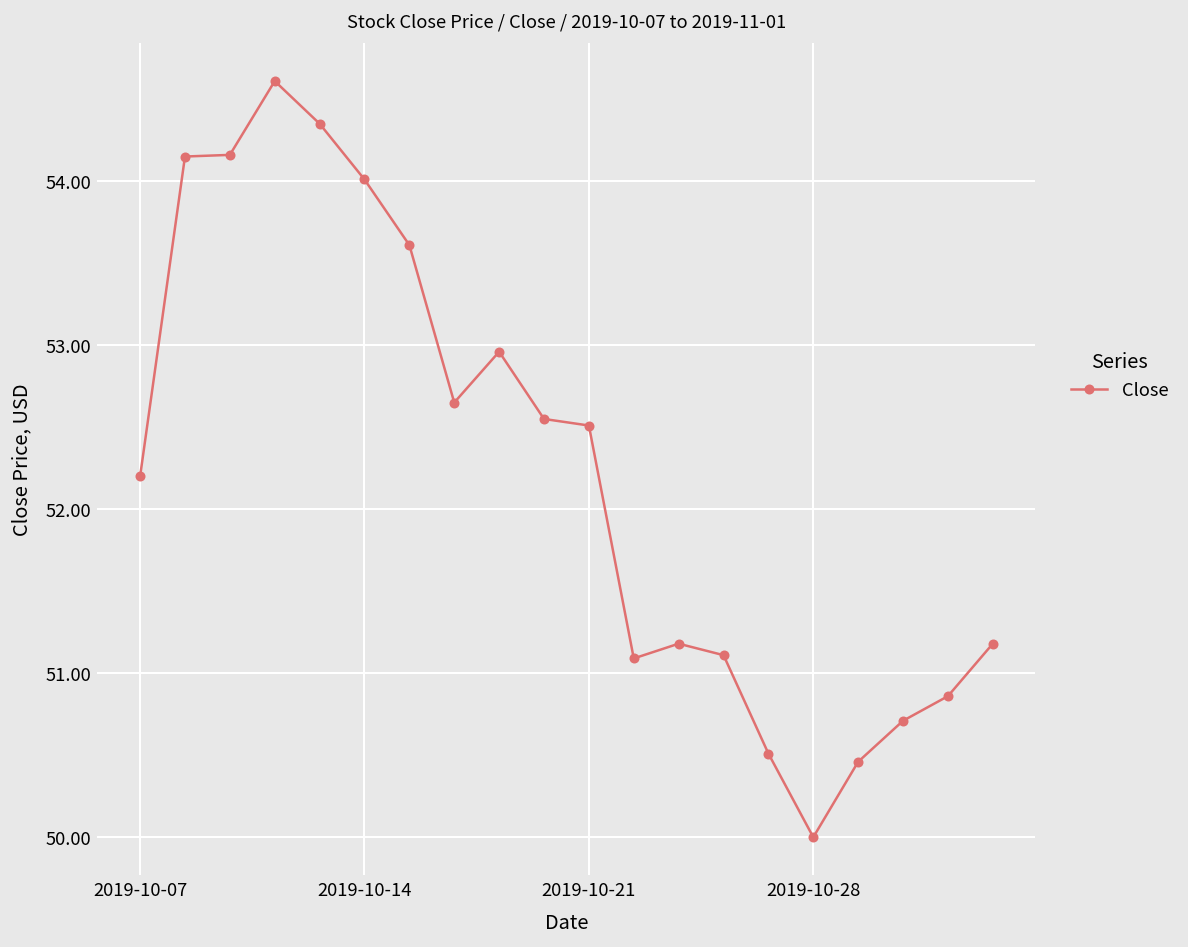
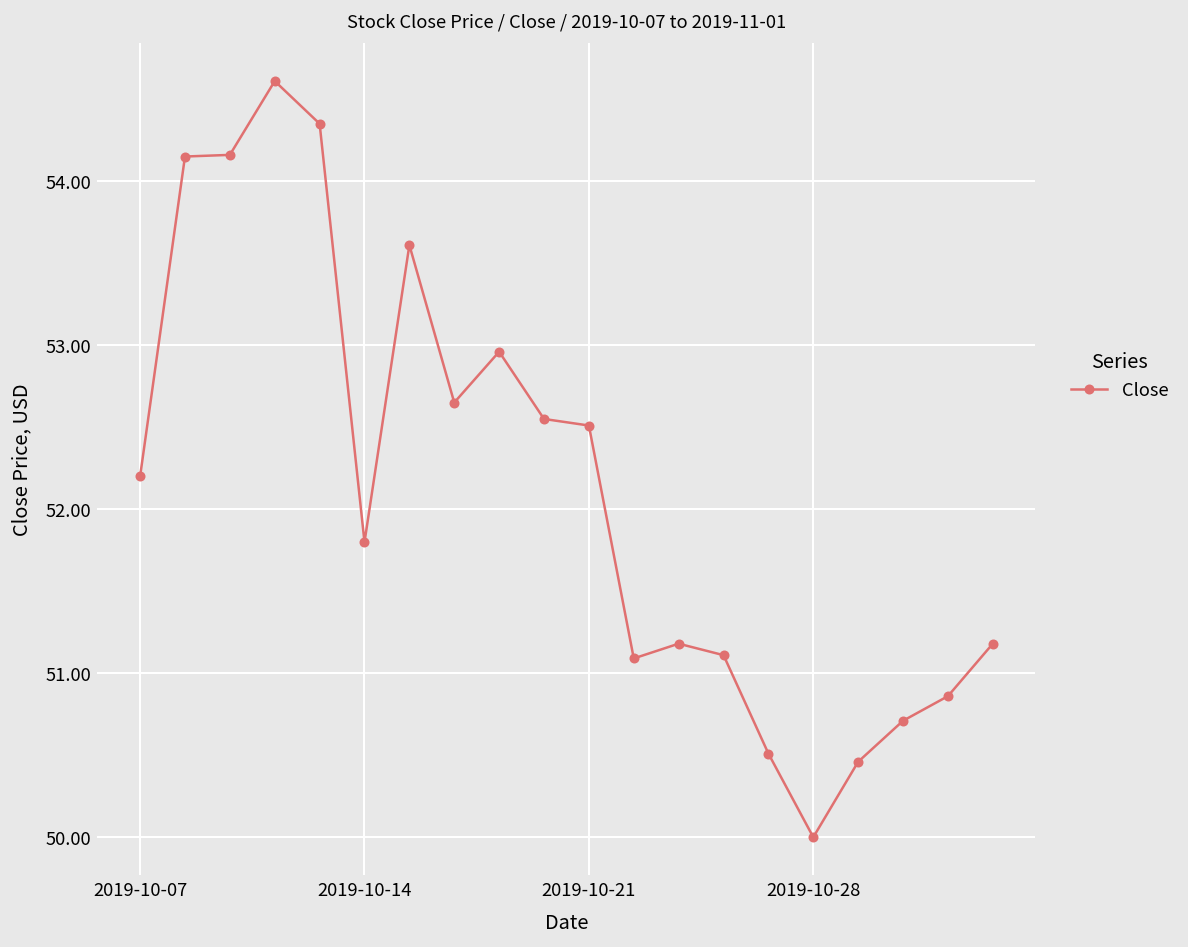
2019-10-14: 54.01 -> 51.80
